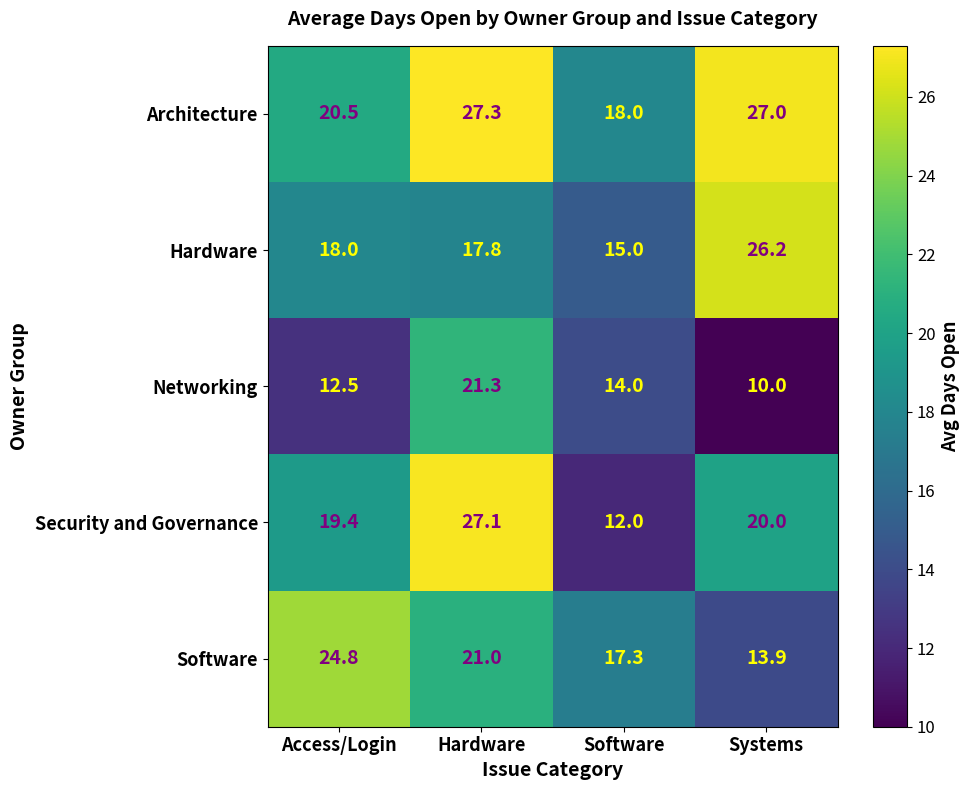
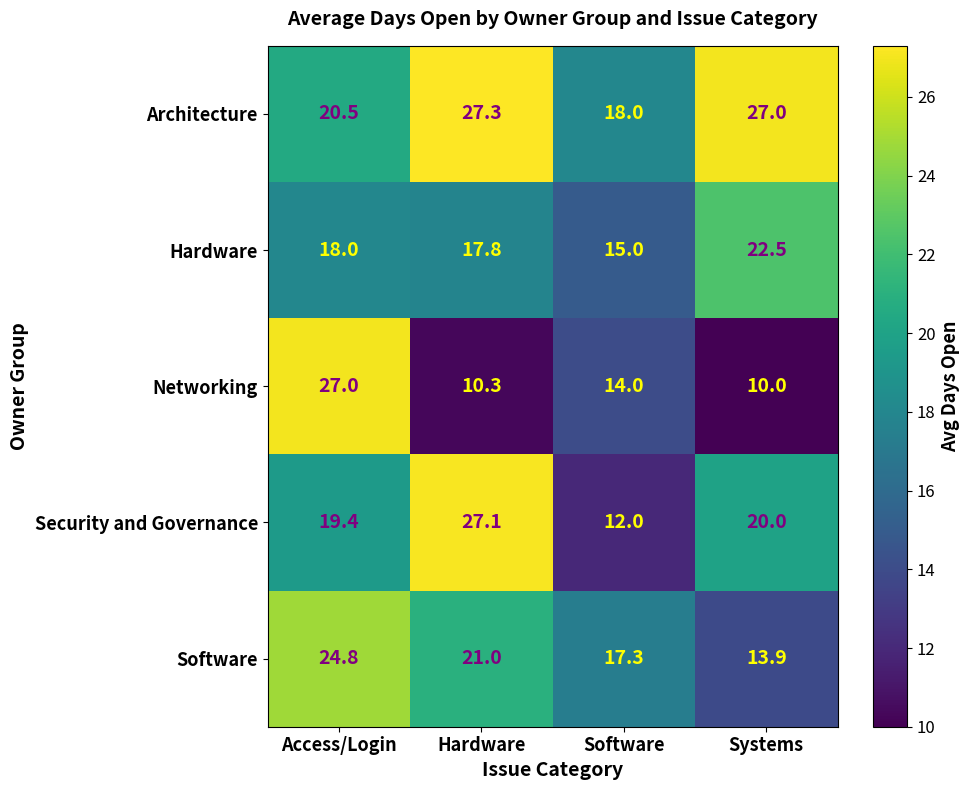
Hardware, Systems: 26.2 -> 22.5
Networking, Access/Login: 12.5 -> 27.0
Networking, Hardware: 21.3 -> 10.3
